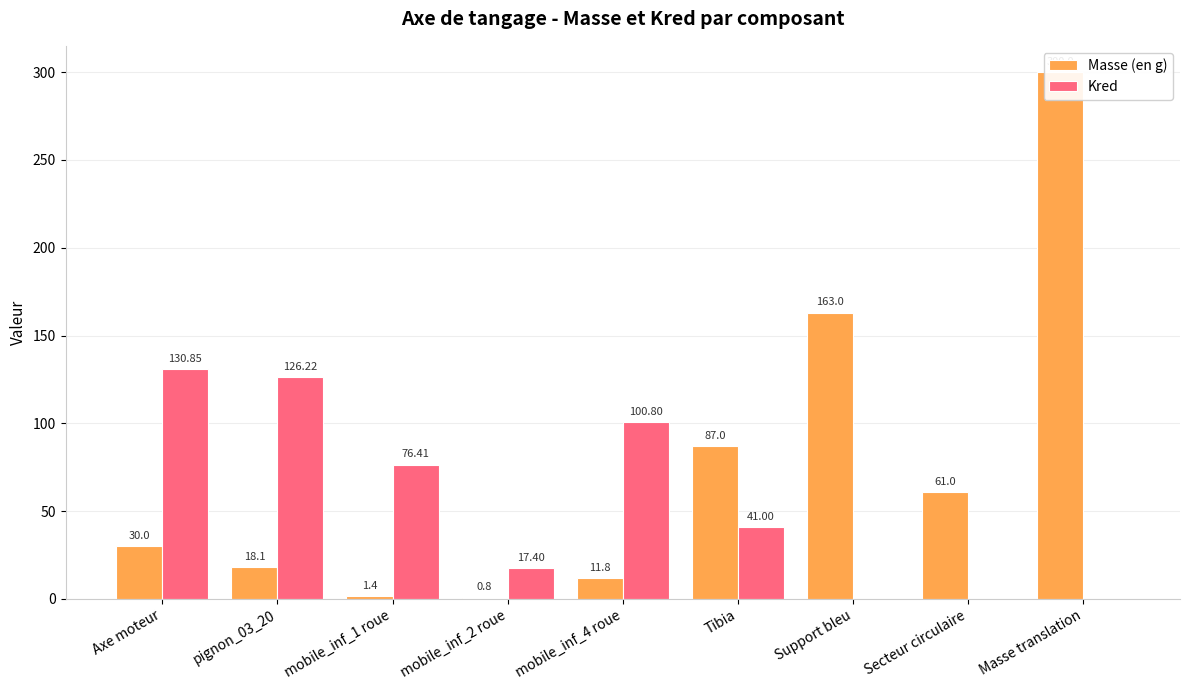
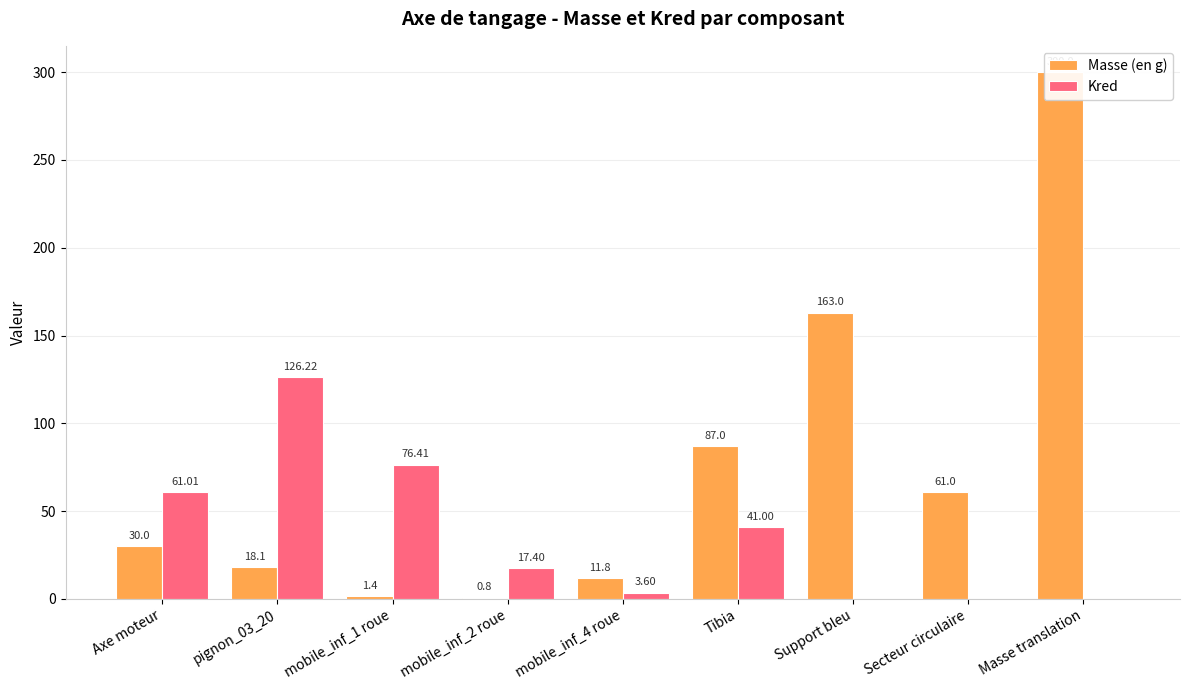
Kred, Axe moteur: 130.85 -> 61.01
Kred, mobile_inf_4 roue: 100.80 -> 3.60
